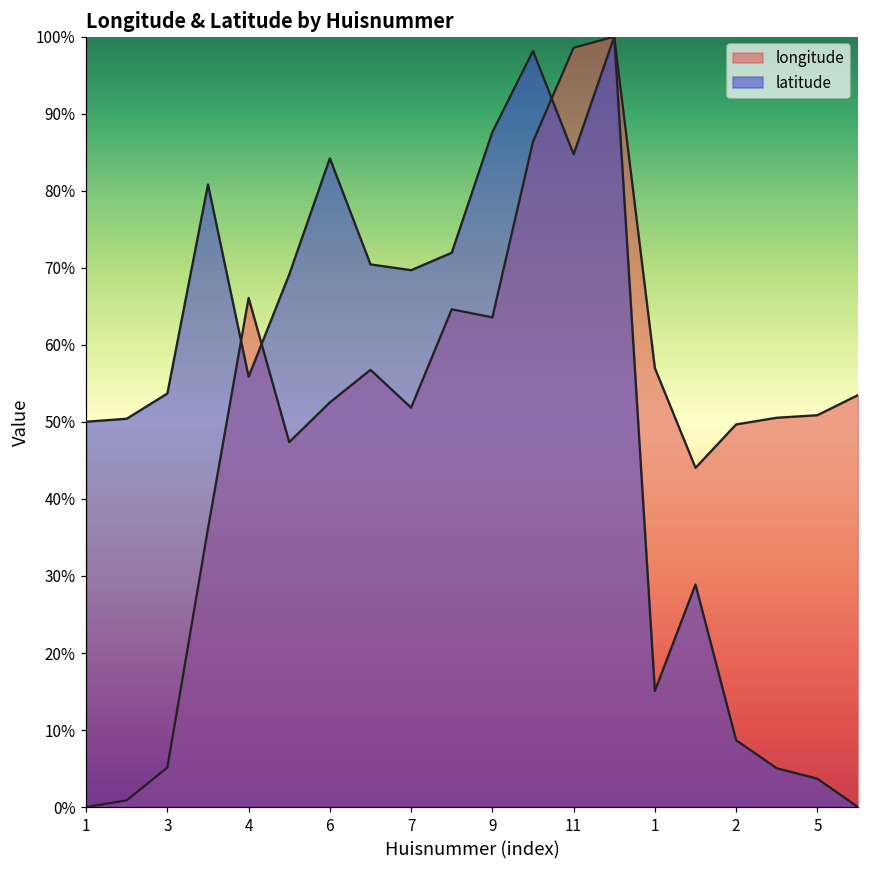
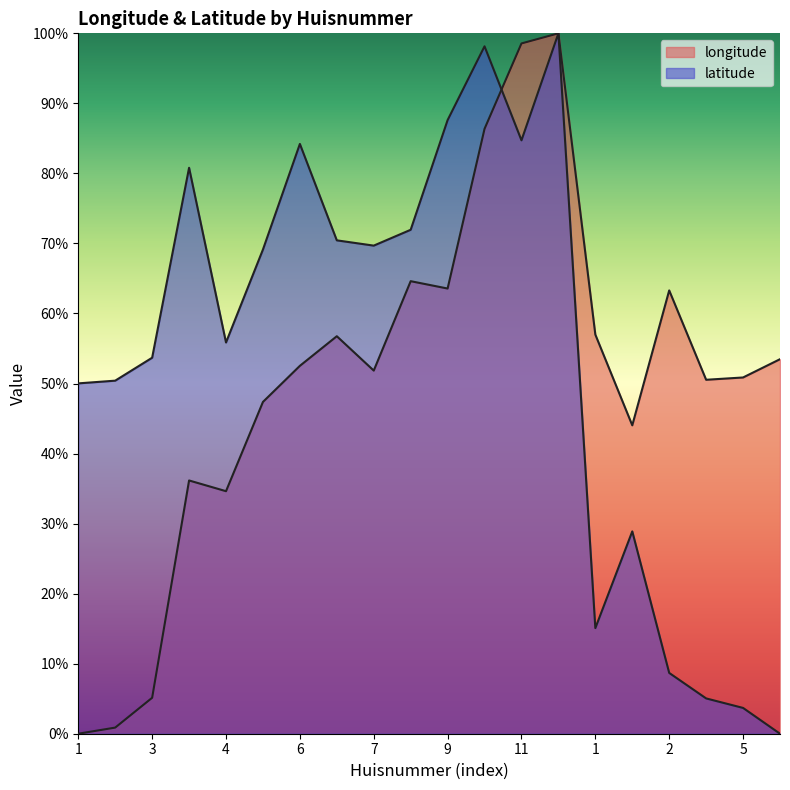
longitude, 4: 66% -> 35%
longitude, 2: 50% -> 63%
